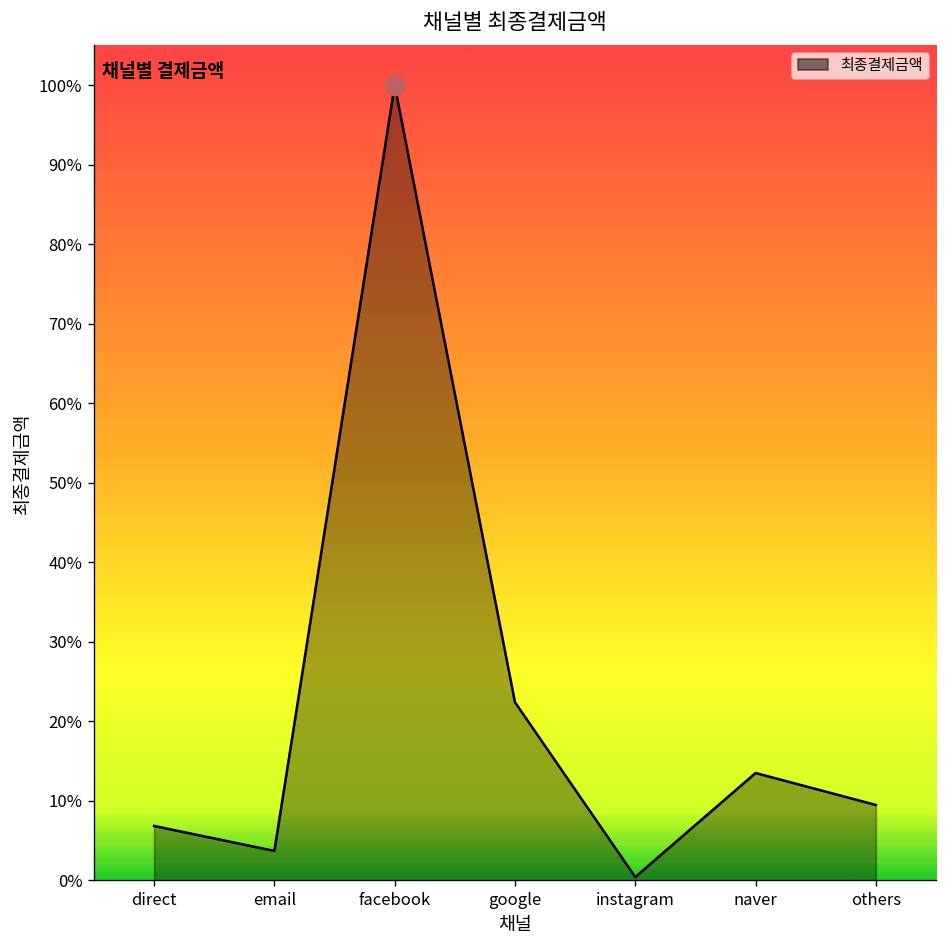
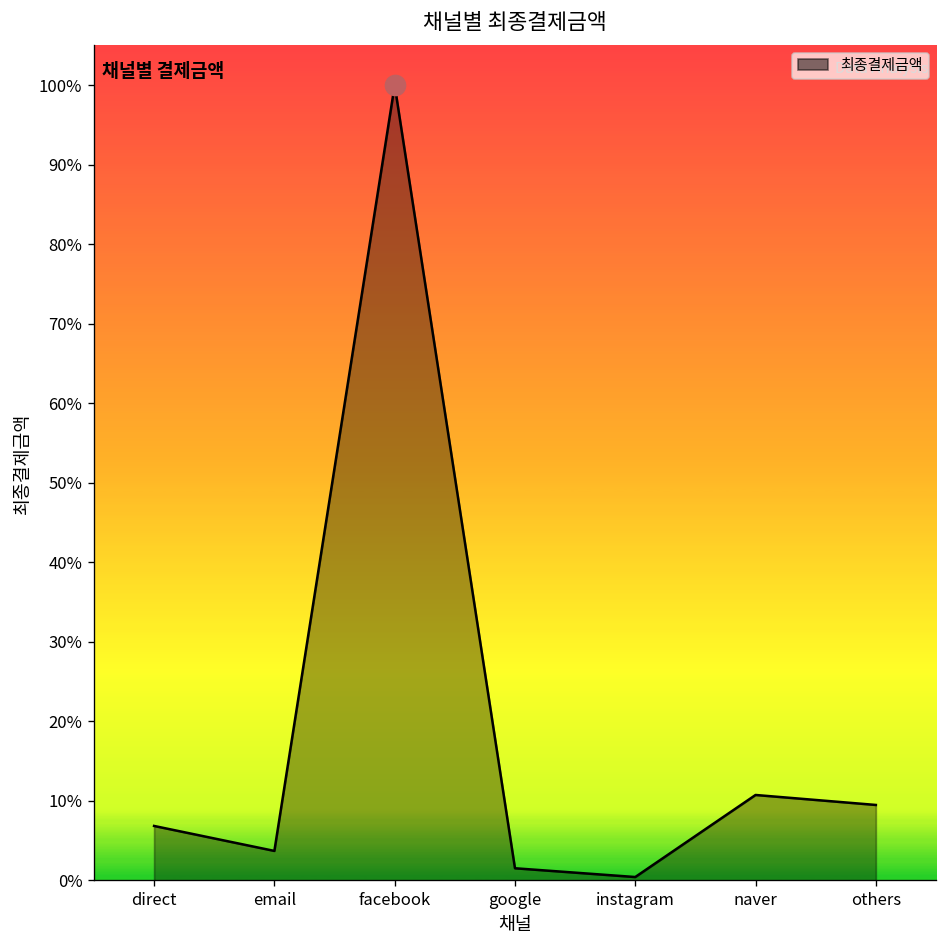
최종결제금액, google: 22% -> 2%
최종결제금액, naver: 14% -> 11%
